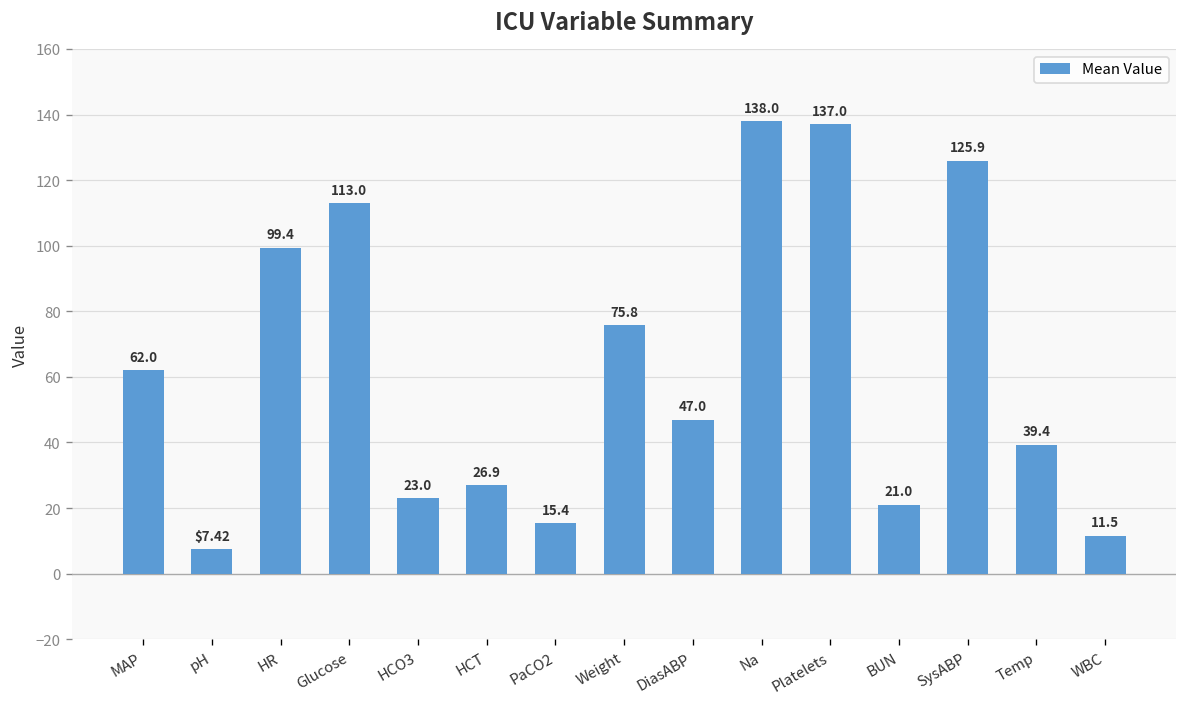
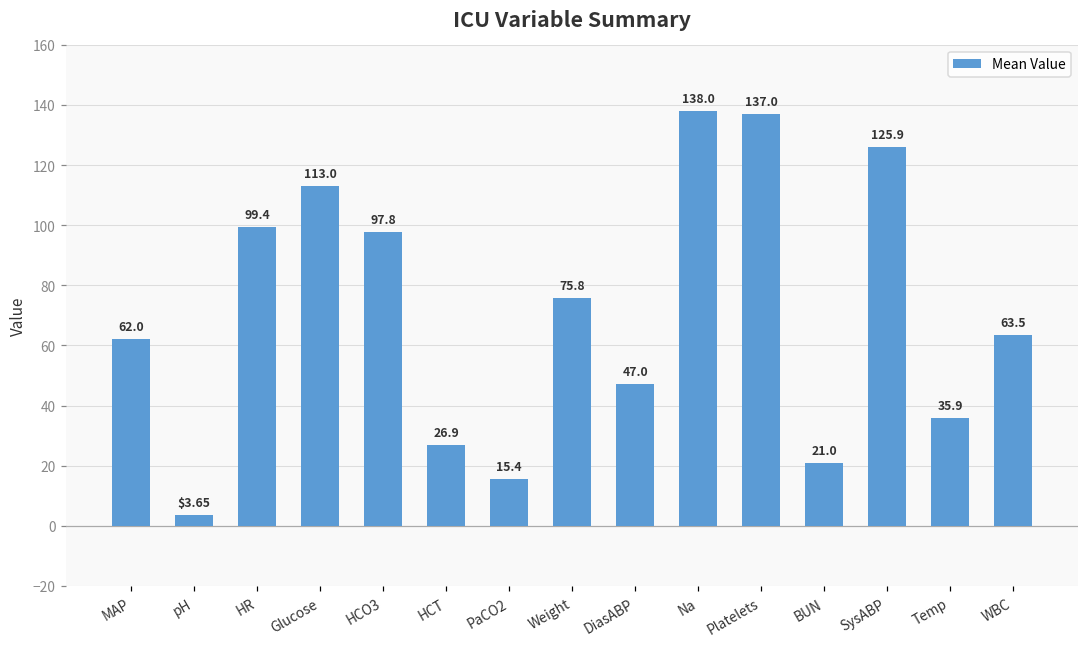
pH: $7.42 -> $3.65
HCO3: 23.0 -> 97.8
Temp: 39.4 -> 35.9
WBC: 11.5 -> 63.5
